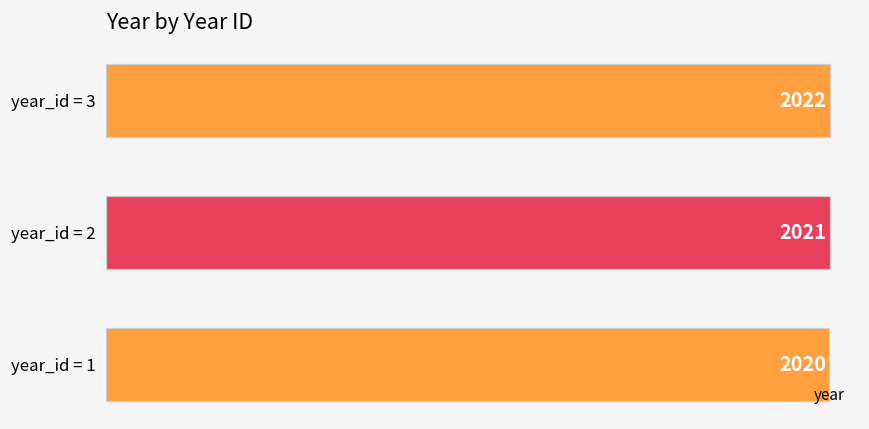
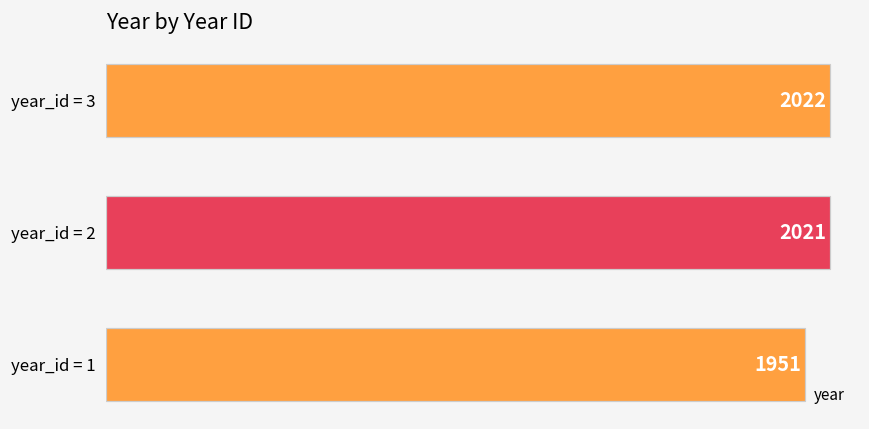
year_id = 1: 2020 -> 1951
